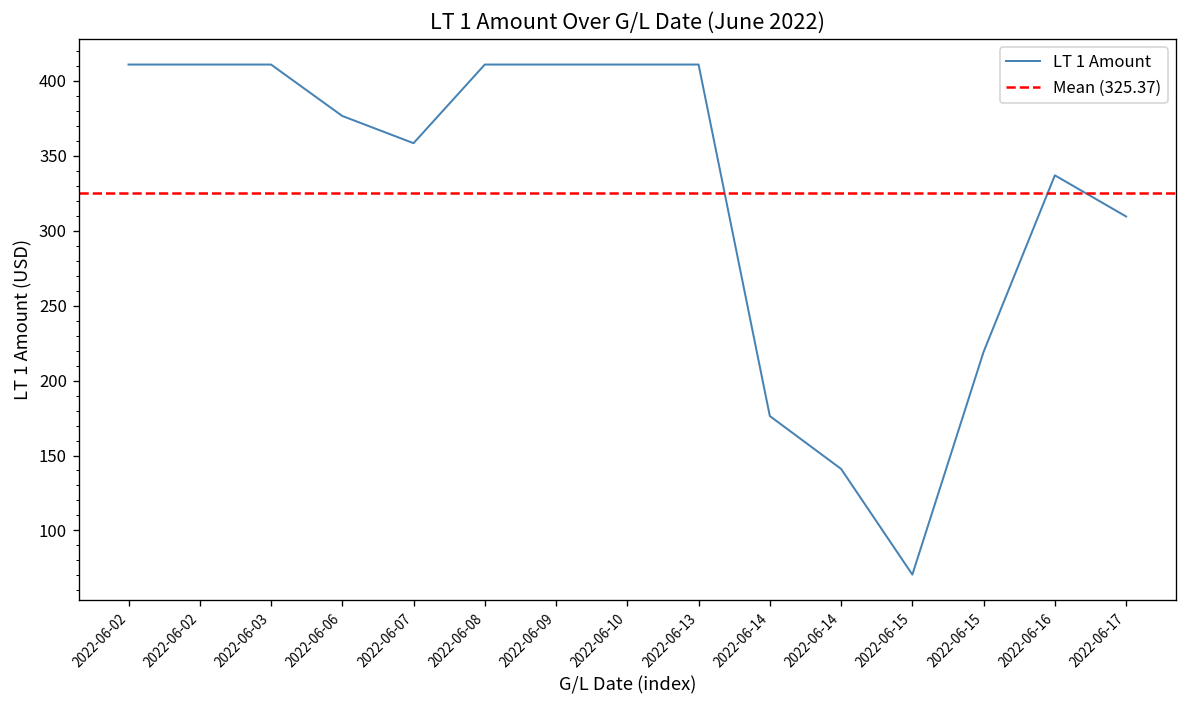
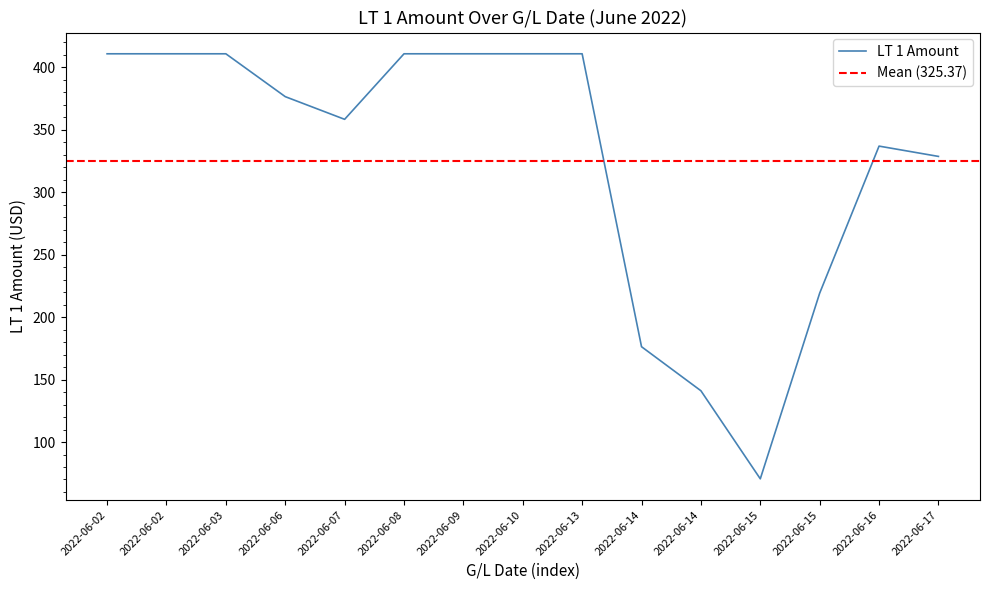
2022-06-17: 310 -> 329
